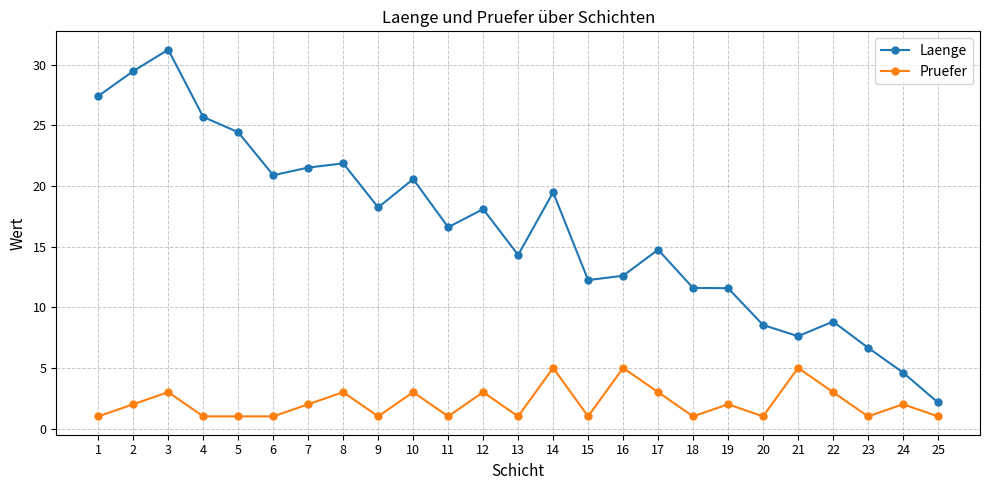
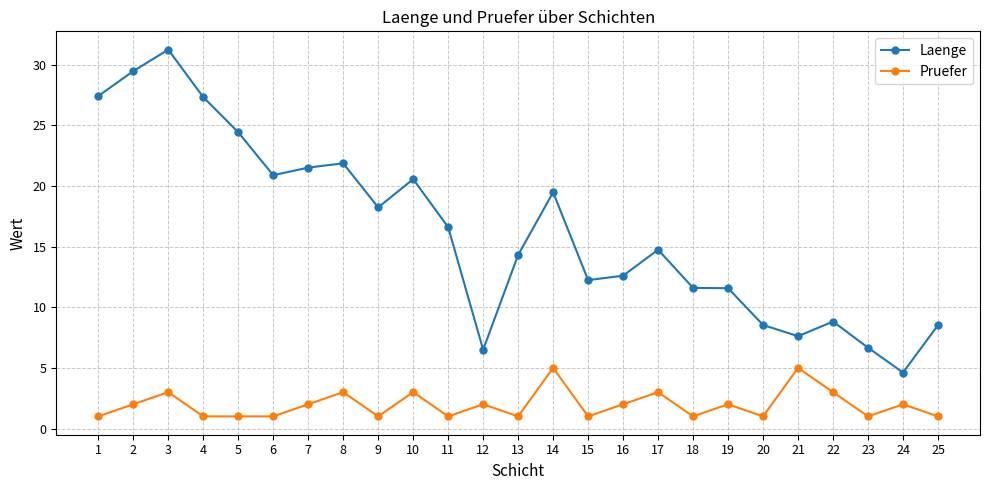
Laenge, 4: 25.7 -> 27.3
Laenge, 12: 18.1 -> 6.5
Pruefer, 12: 3 -> 2
Pruefer, 16: 5 -> 2
Laenge, 25: 2.1 -> 8.5
